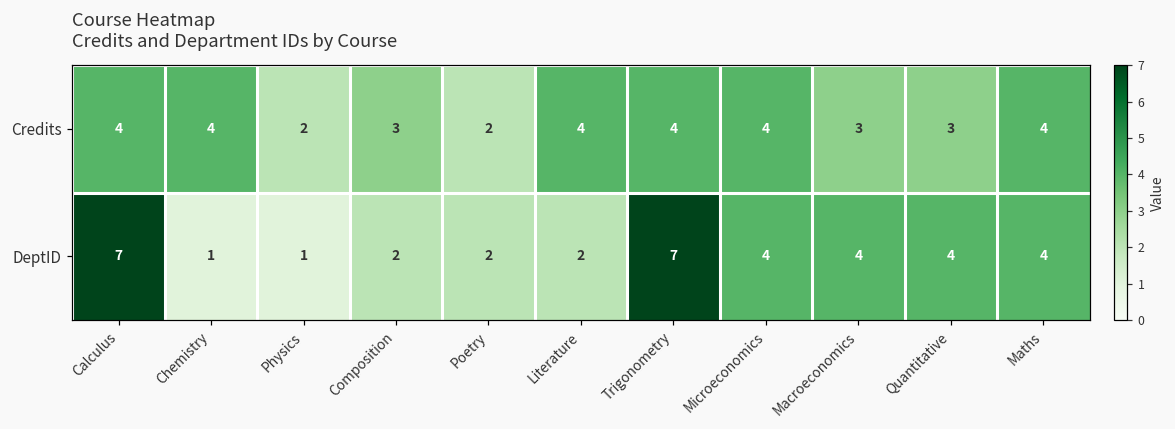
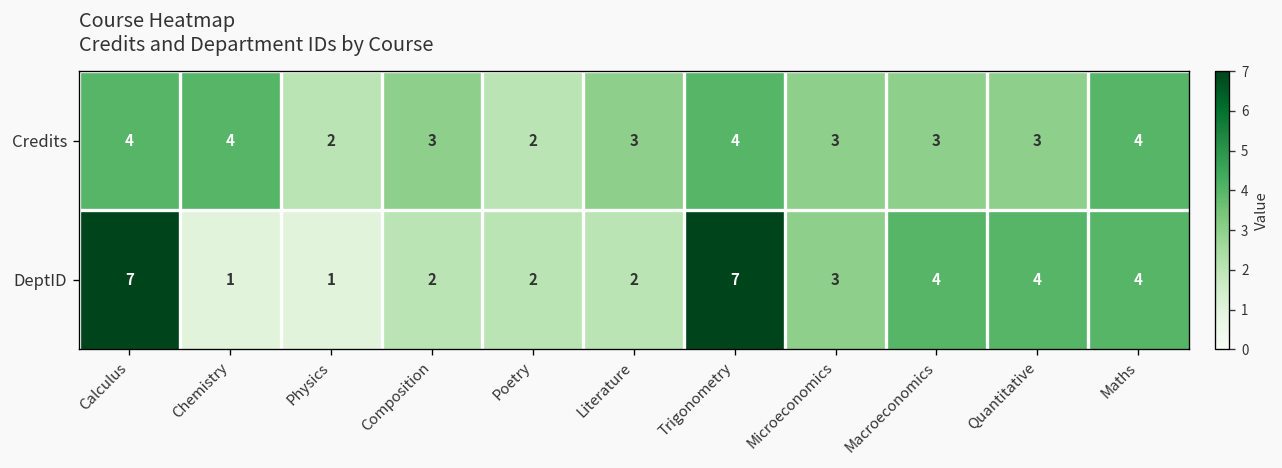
Credits, Literature: 4 -> 3
Credits, Microeconomics: 4 -> 3
DeptID, Microeconomics: 4 -> 3
